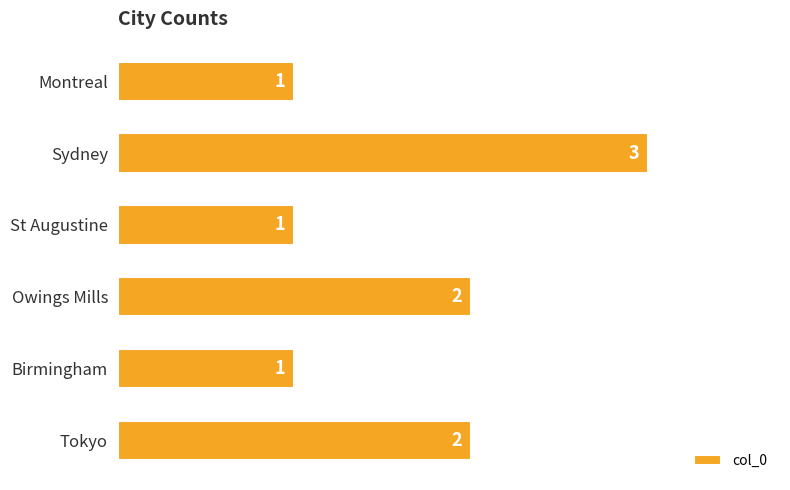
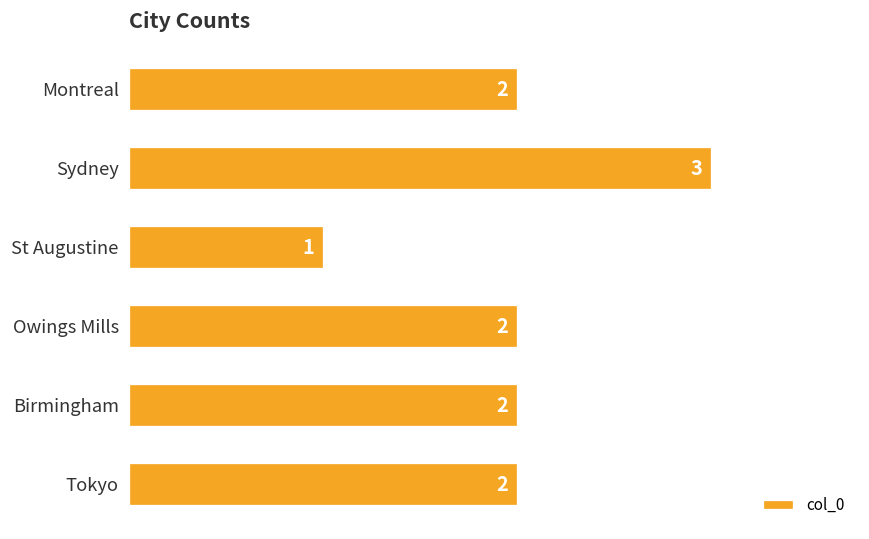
Montreal: 1 -> 2
Birmingham: 1 -> 2
